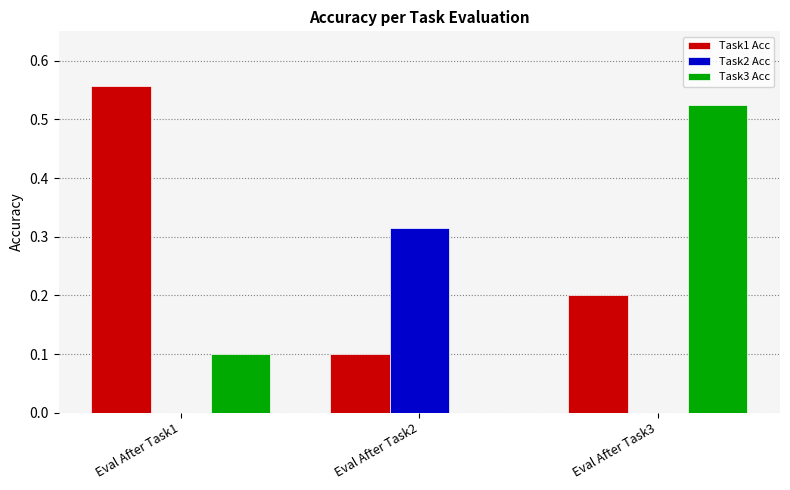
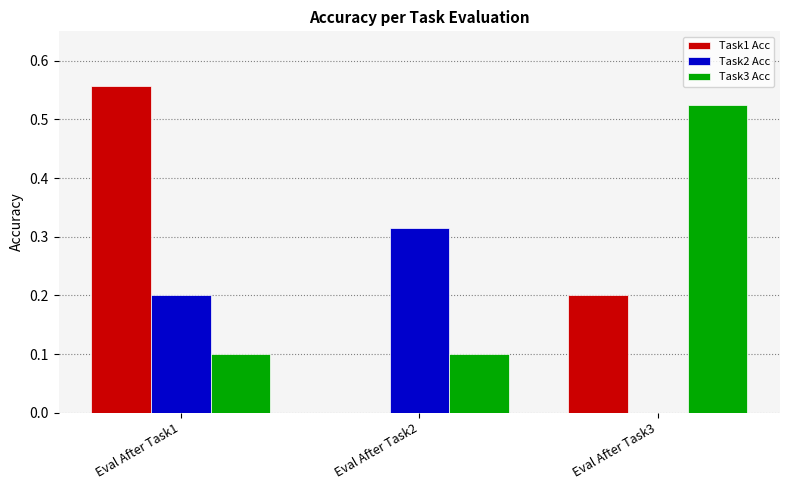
Task2 Acc, Eval After Task1: 0.0 -> 0.2
Task1 Acc, Eval After Task2: 0.1 -> 0.0
Task3 Acc, Eval After Task2: 0.0 -> 0.1
